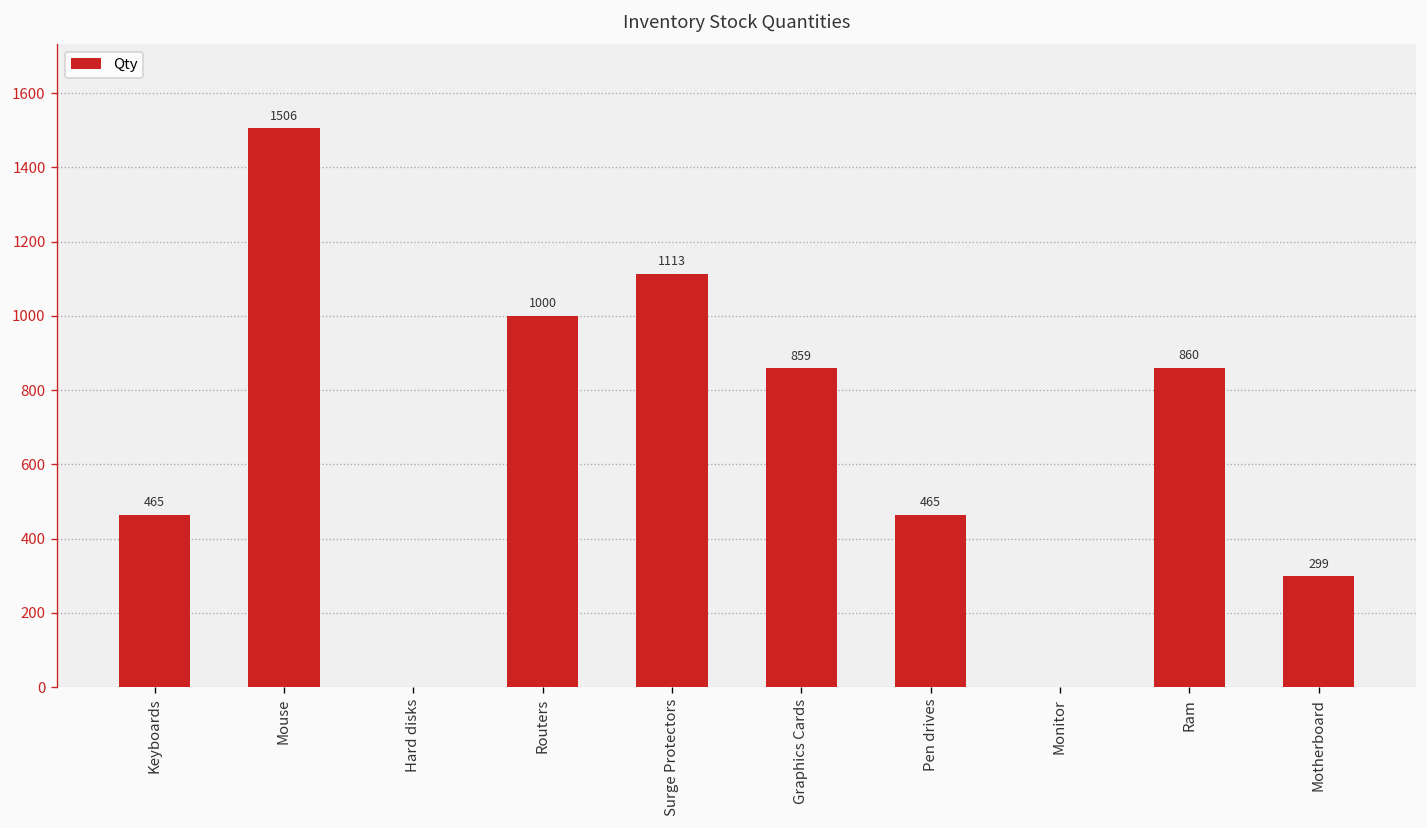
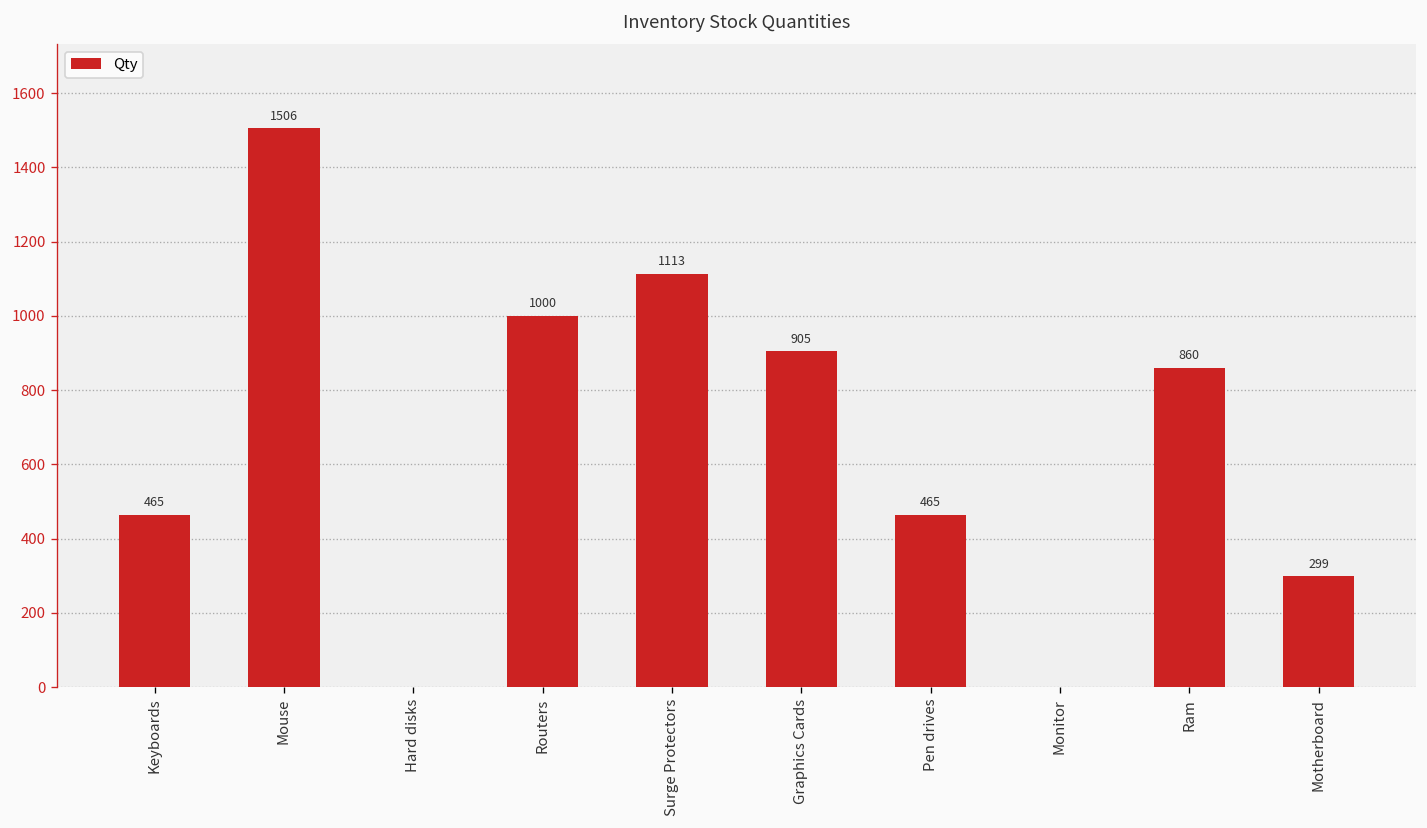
Graphics Cards: 859 -> 905
